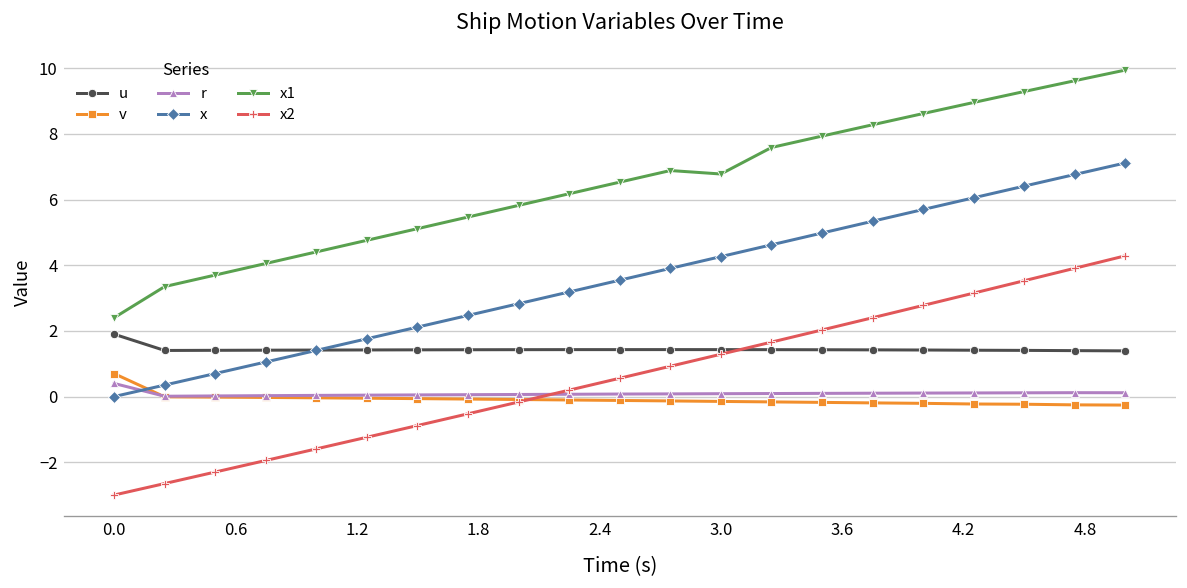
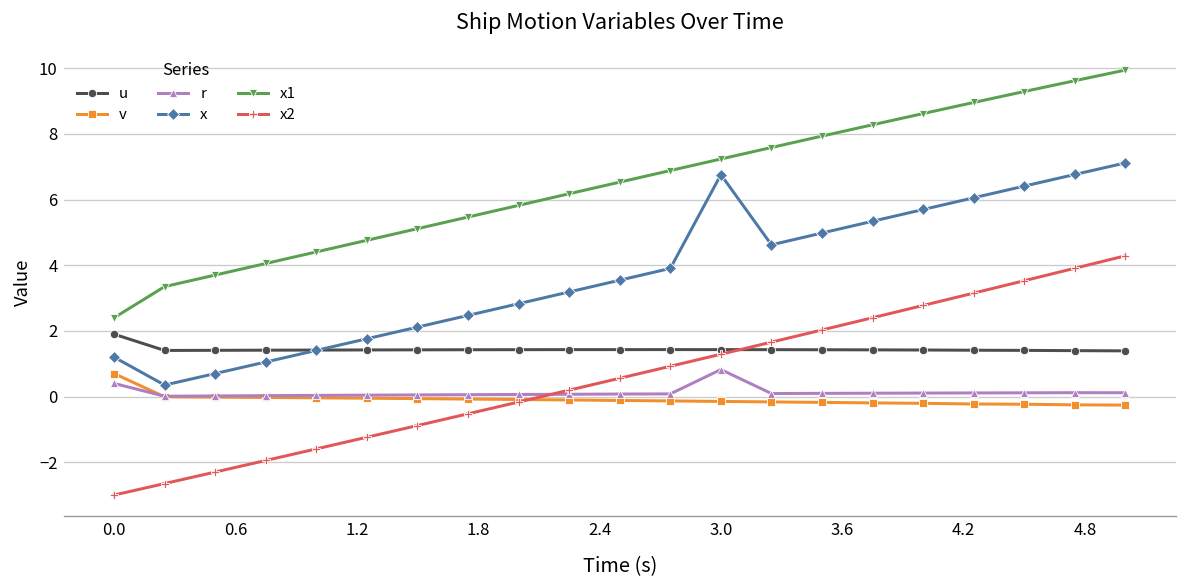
x, 0.0: 0.0 -> 1.2
r, 3.0: 0.1 -> 0.8
x, 3.0: 4.3 -> 6.8
x1, 3.0: 6.8 -> 7.2
